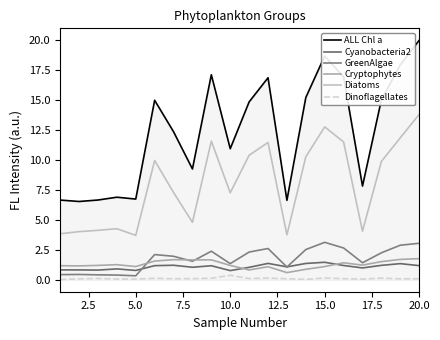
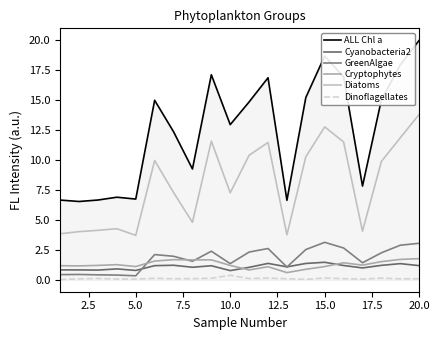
ALL Chl a, 10.0: 11.0 -> 13.0
